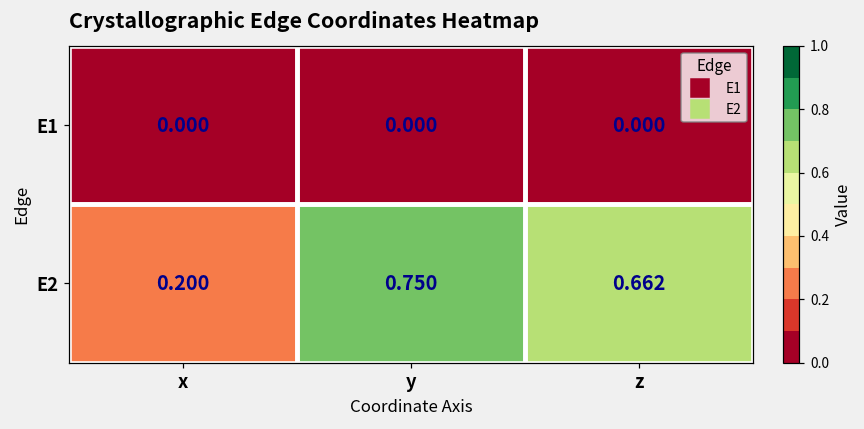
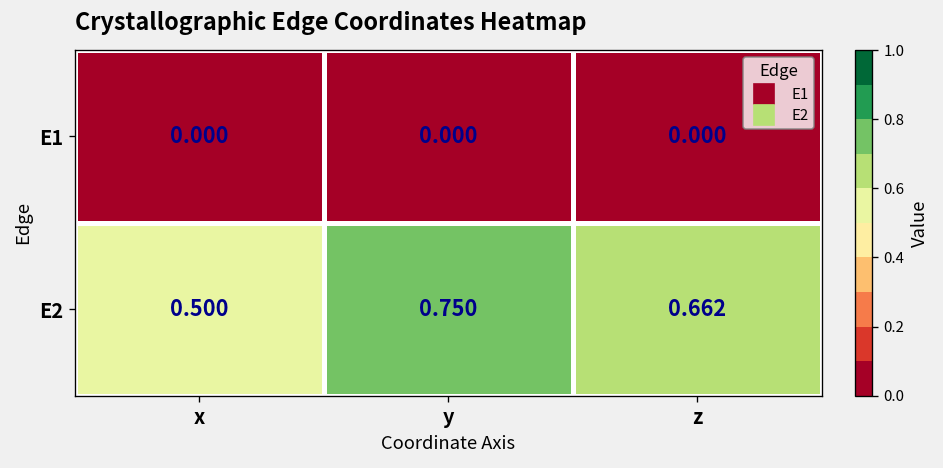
E2, x: 0.200 -> 0.500
